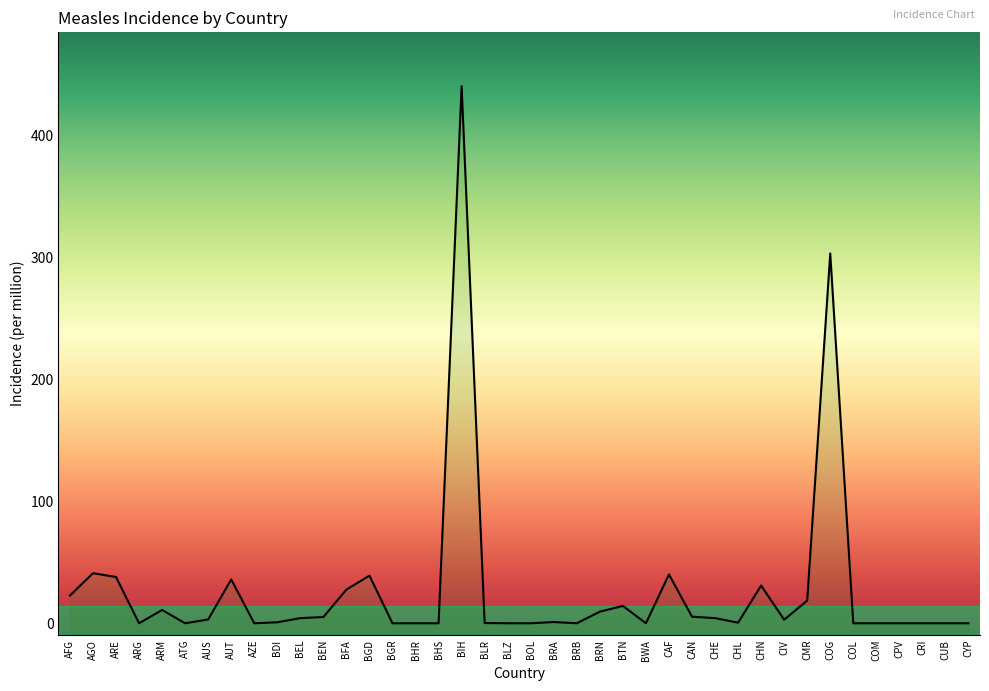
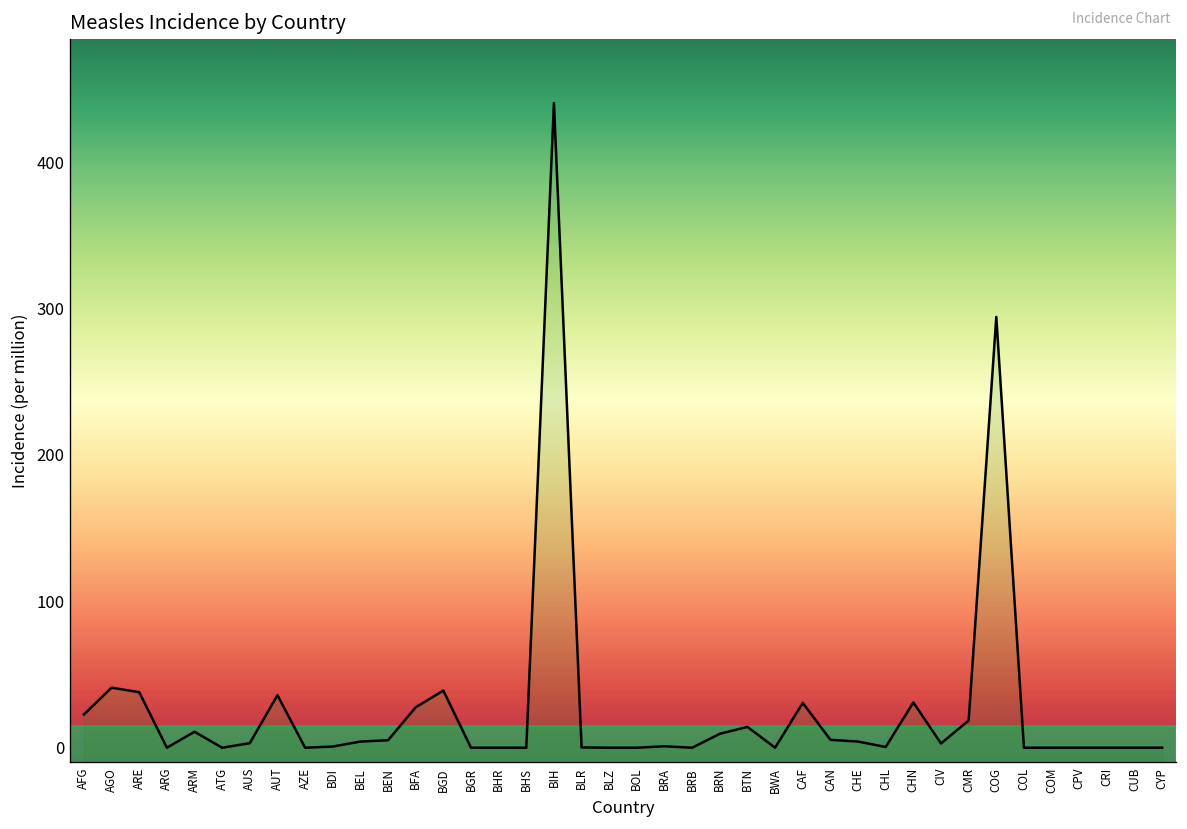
CAF: 40 -> 31
COG: 303 -> 294
